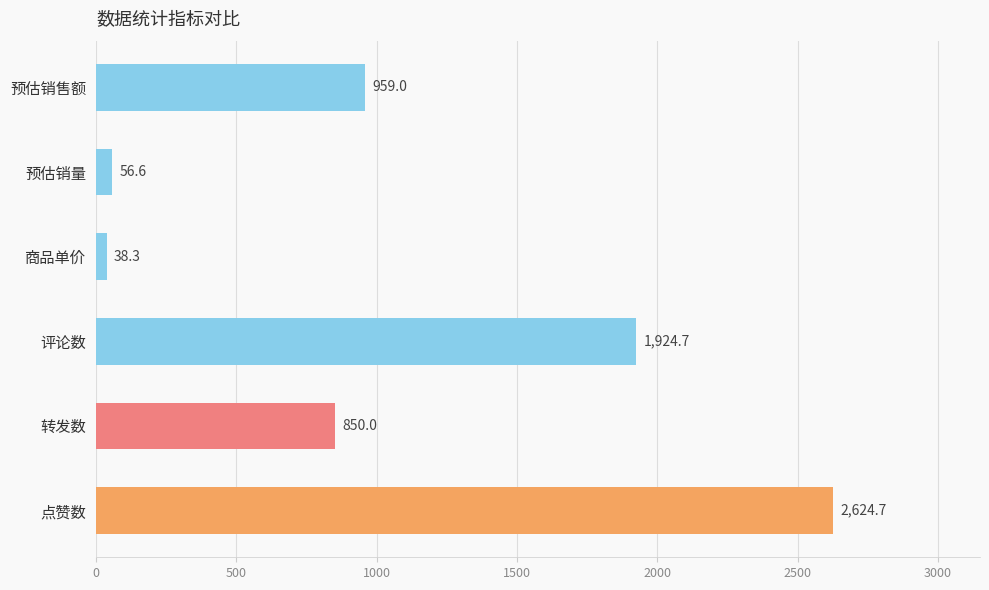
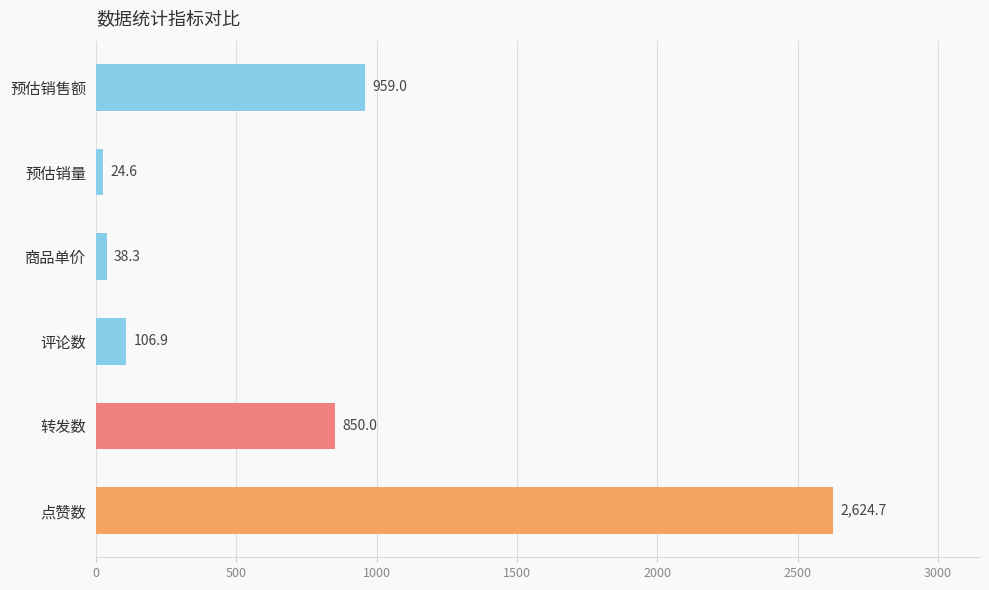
预估销量: 56.6 -> 24.6
评论数: 1,924.7 -> 106.9
